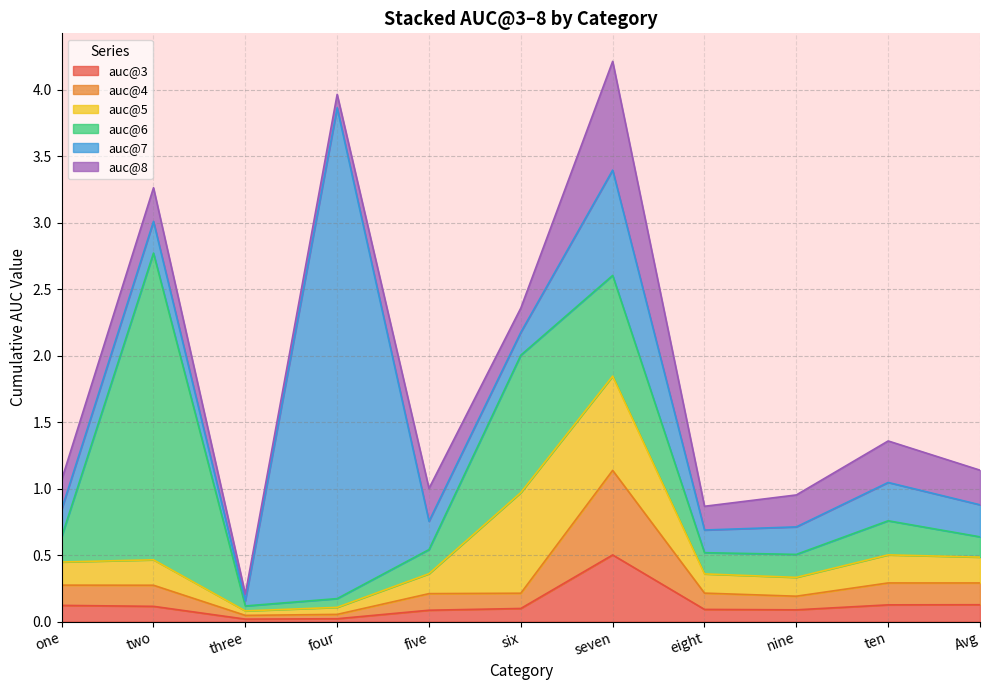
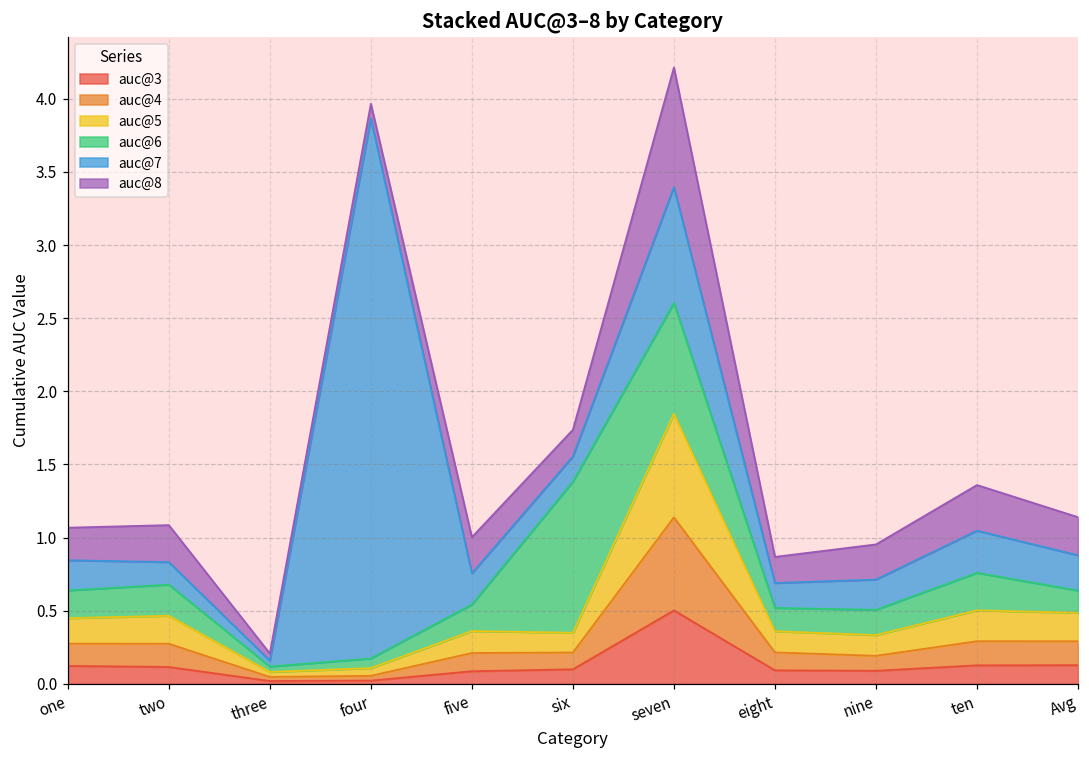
auc@6, two: 2.31 -> 0.21
auc@7, two: 0.24 -> 0.15
auc@5, six: 0.76 -> 0.14
